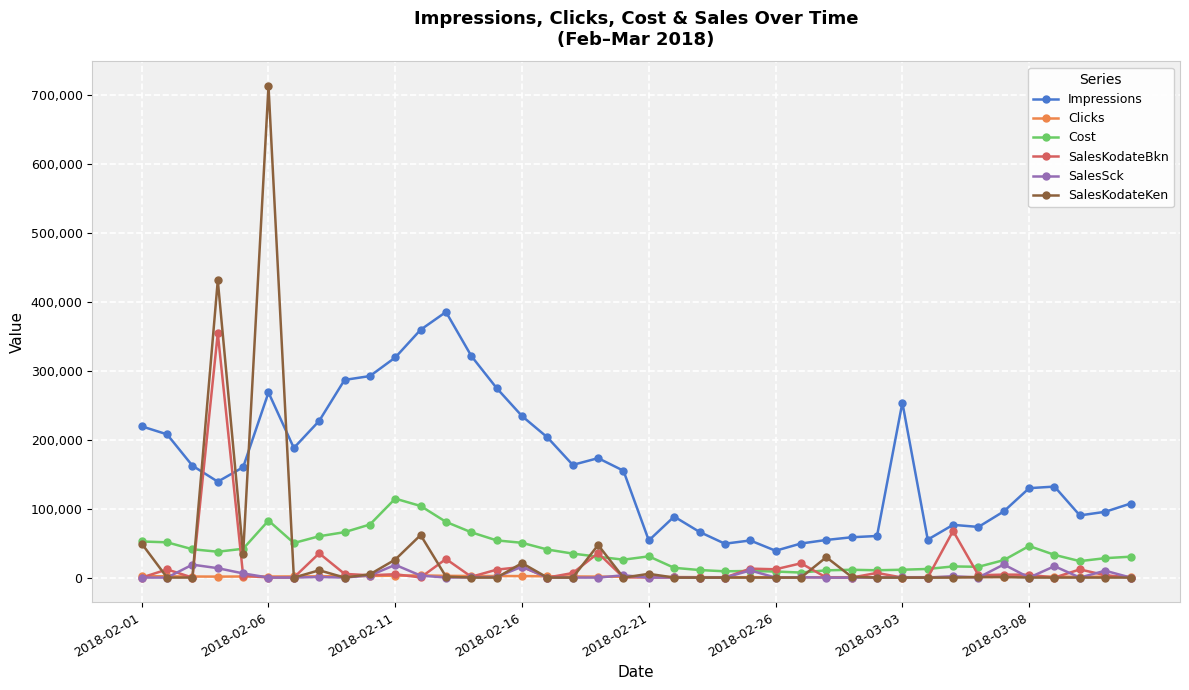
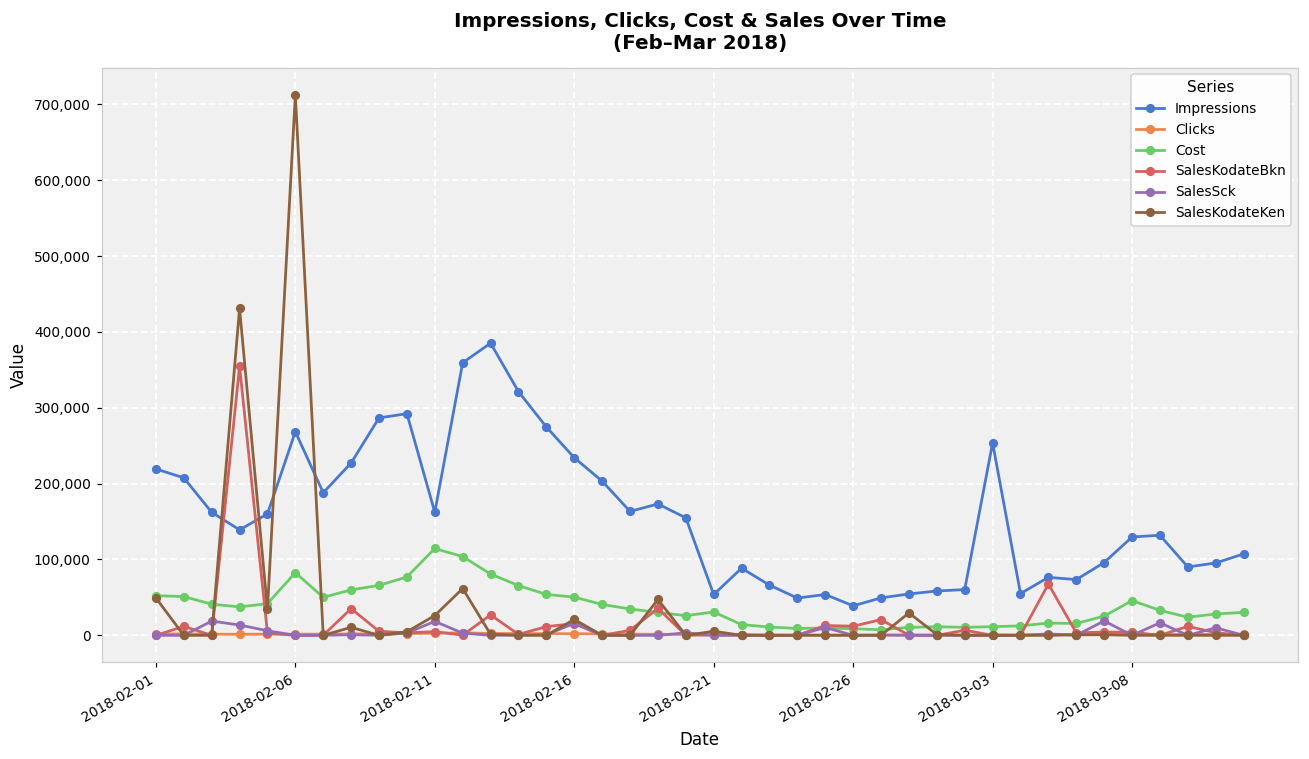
Impressions, 2018-02-11: 320,000 -> 160,000
